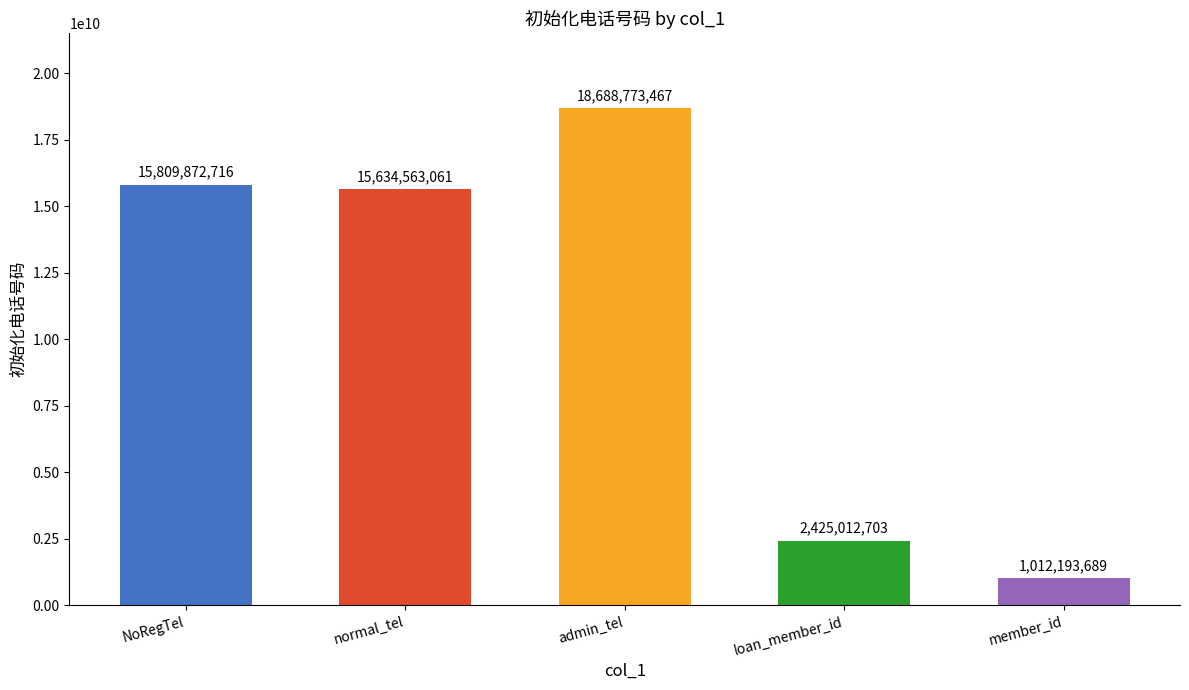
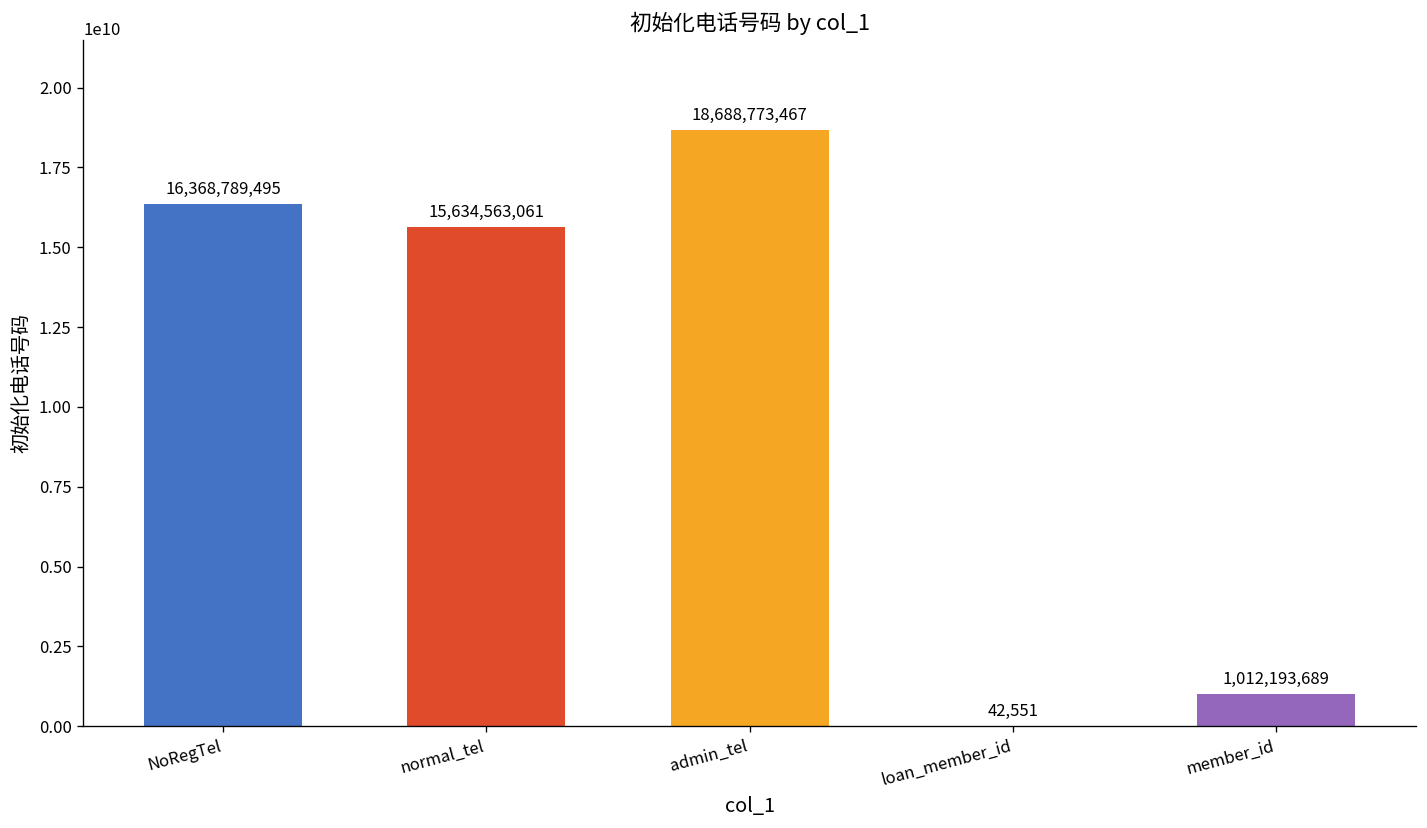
NoRegTel: 15,809,872,716 -> 16,368,789,495
loan_member_id: 2,425,012,703 -> 42,551
